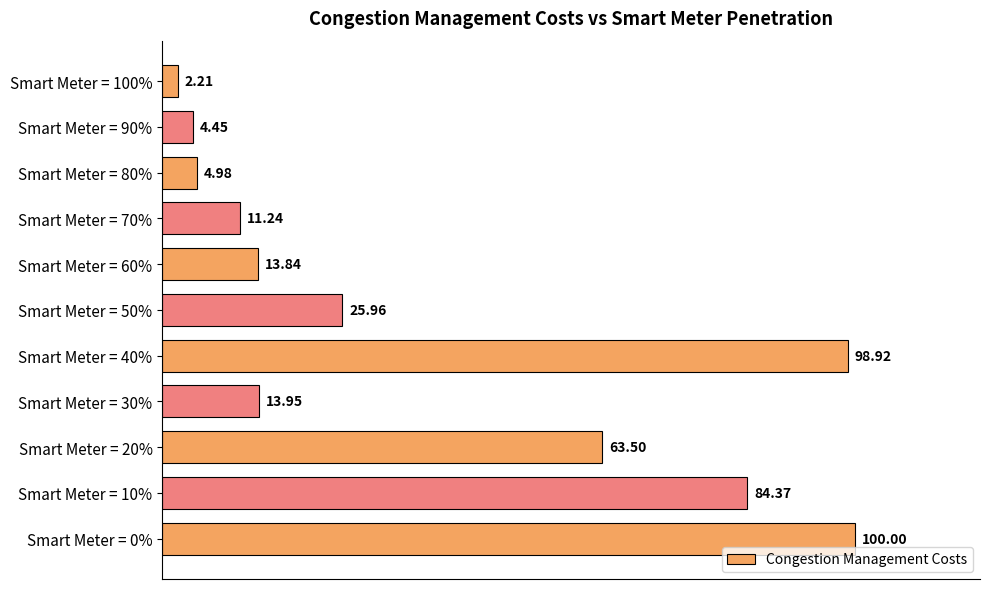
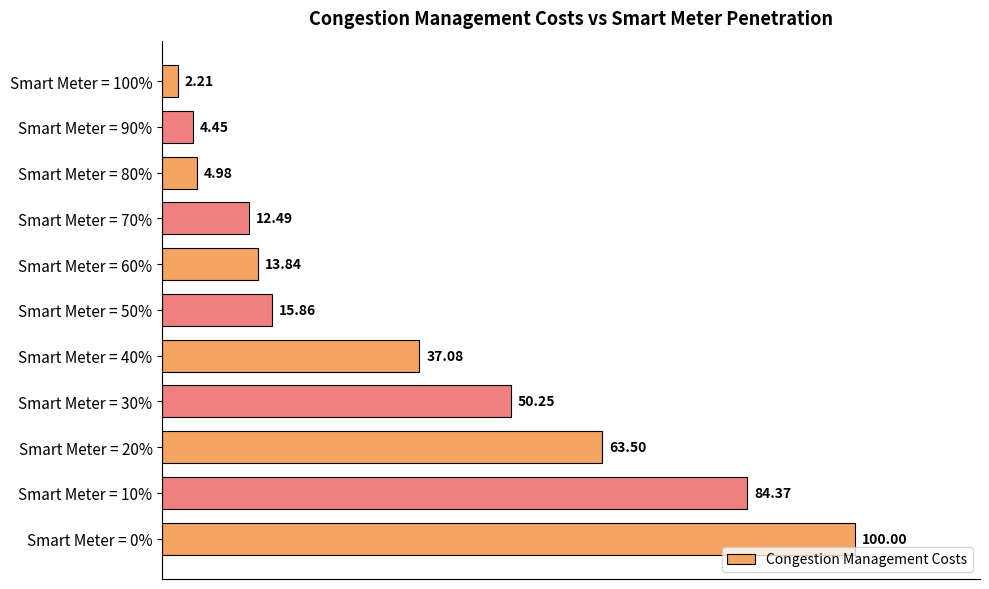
Smart Meter = 70%: 11.24 -> 12.49
Smart Meter = 50%: 25.96 -> 15.86
Smart Meter = 40%: 98.92 -> 37.08
Smart Meter = 30%: 13.95 -> 50.25
